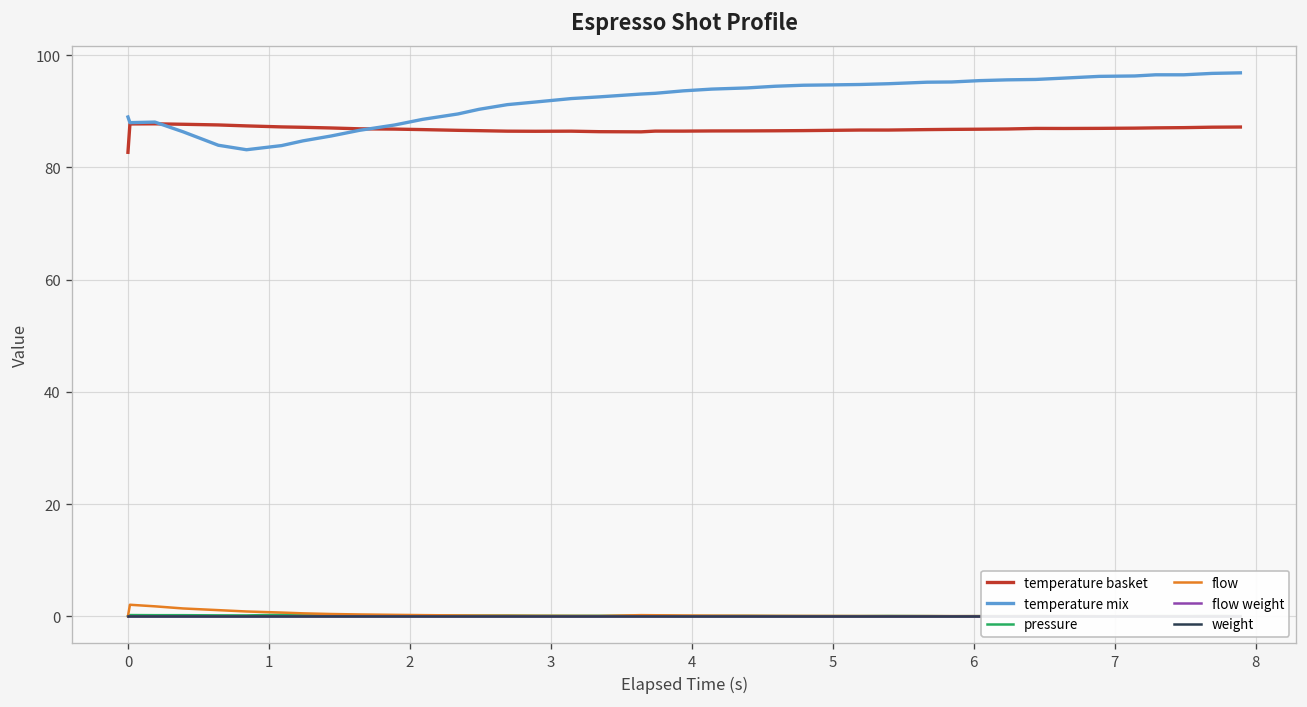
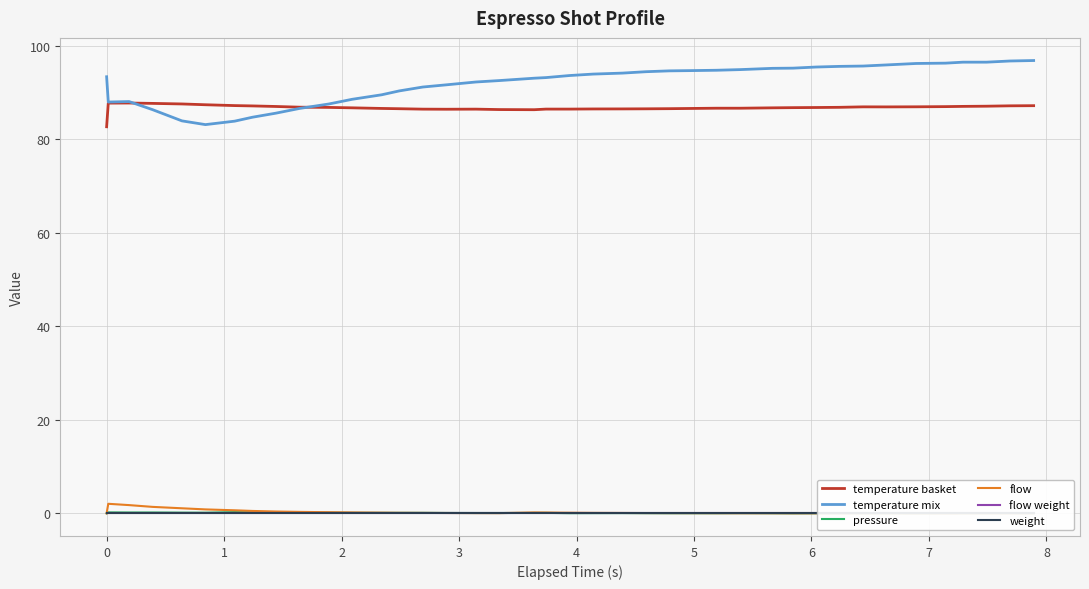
temperature mix, 0: 89 -> 93
